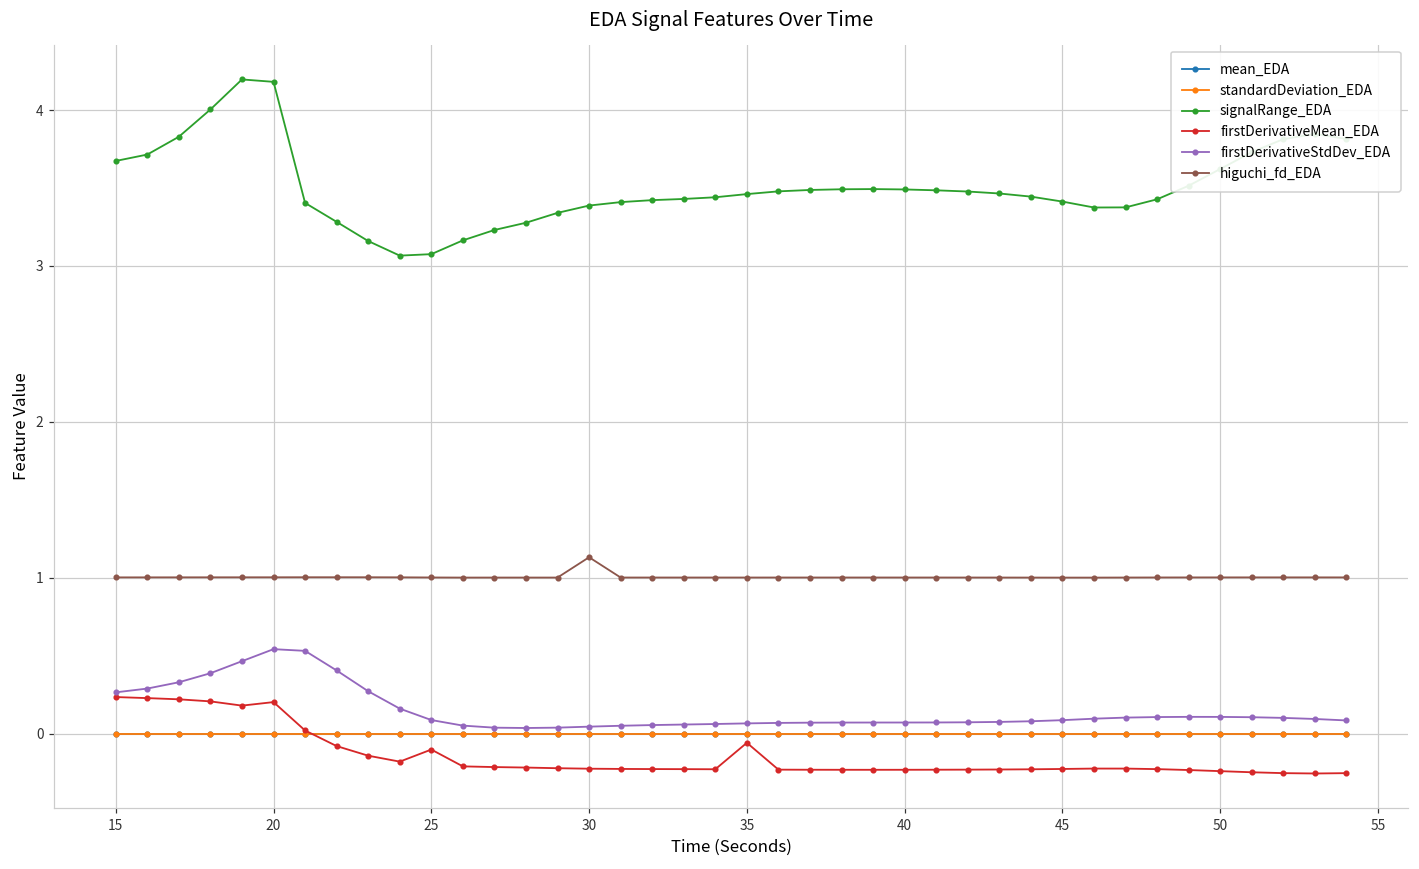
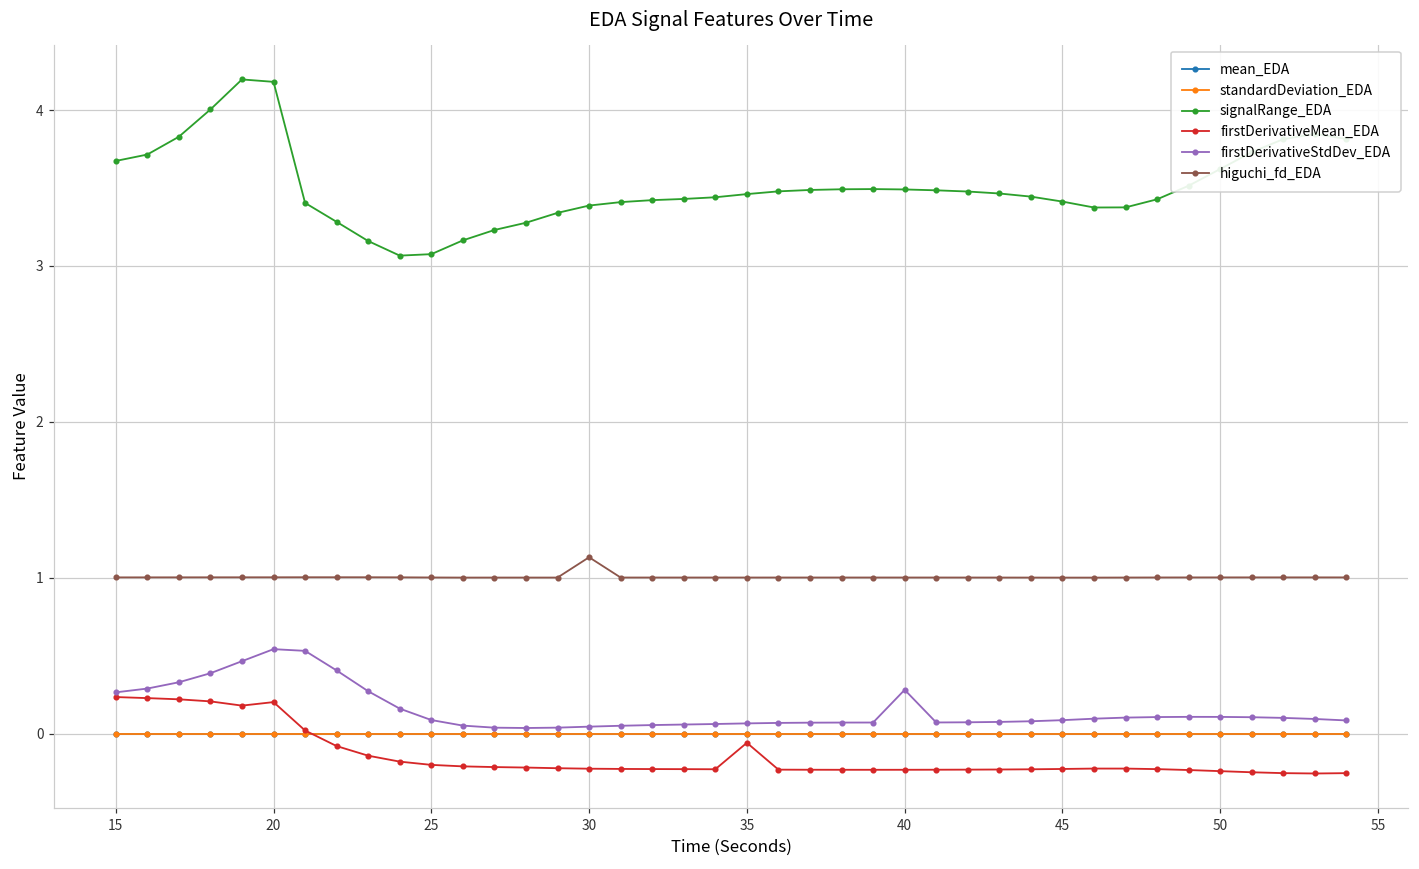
firstDerivativeMean_EDA, 25: -0.10 -> -0.20
firstDerivativeStdDev_EDA, 40: 0.07 -> 0.28
